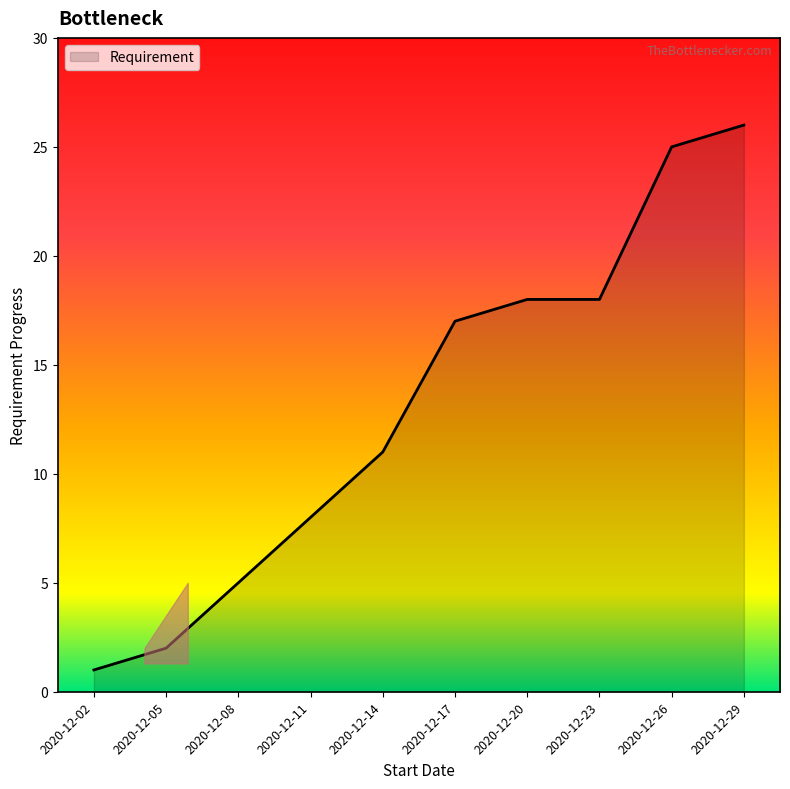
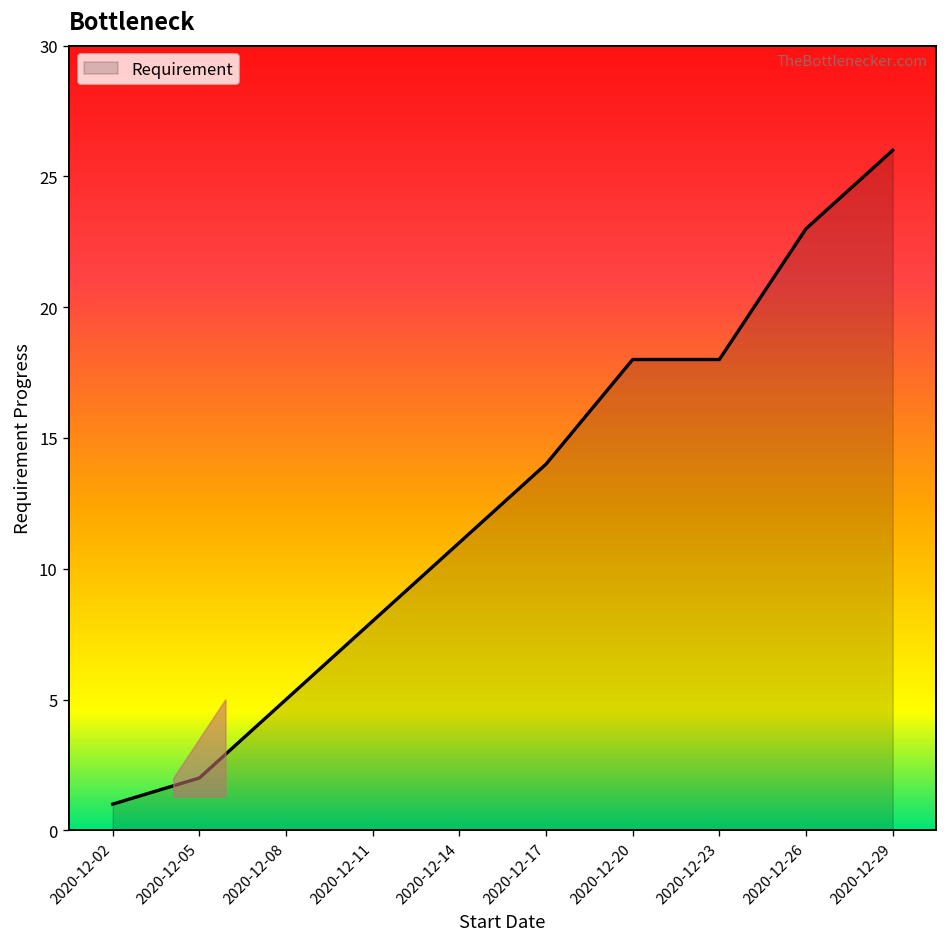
Requirement, 2020-12-17: 17 -> 14
Requirement, 2020-12-26: 25 -> 23
